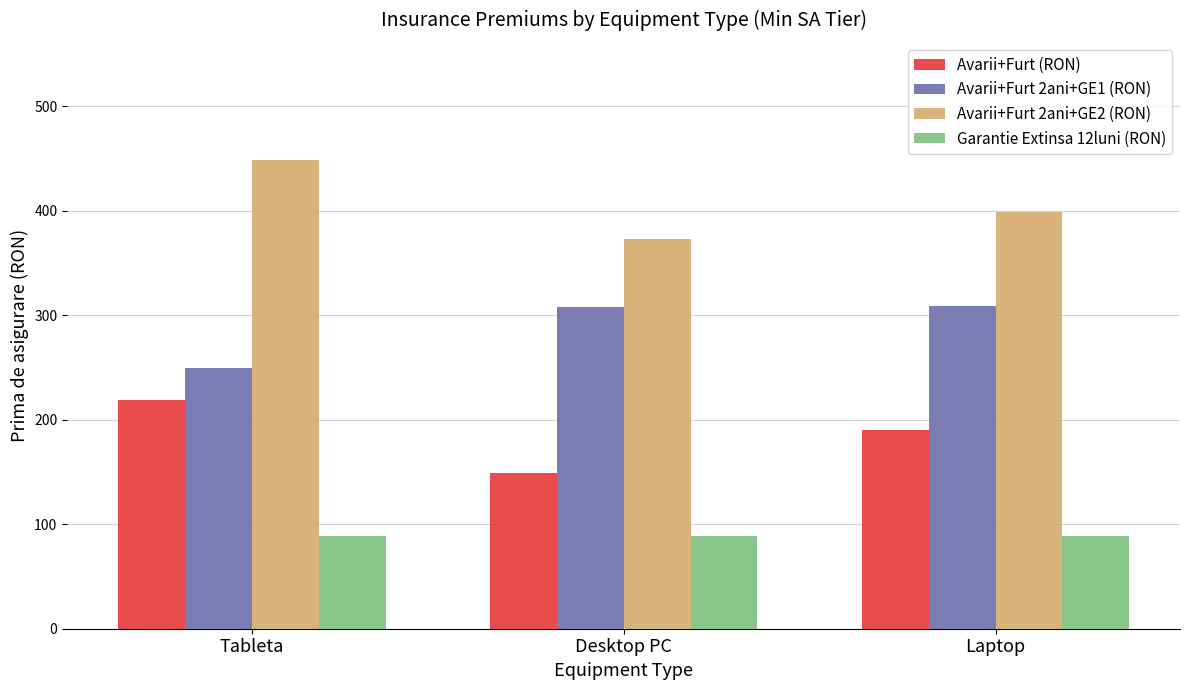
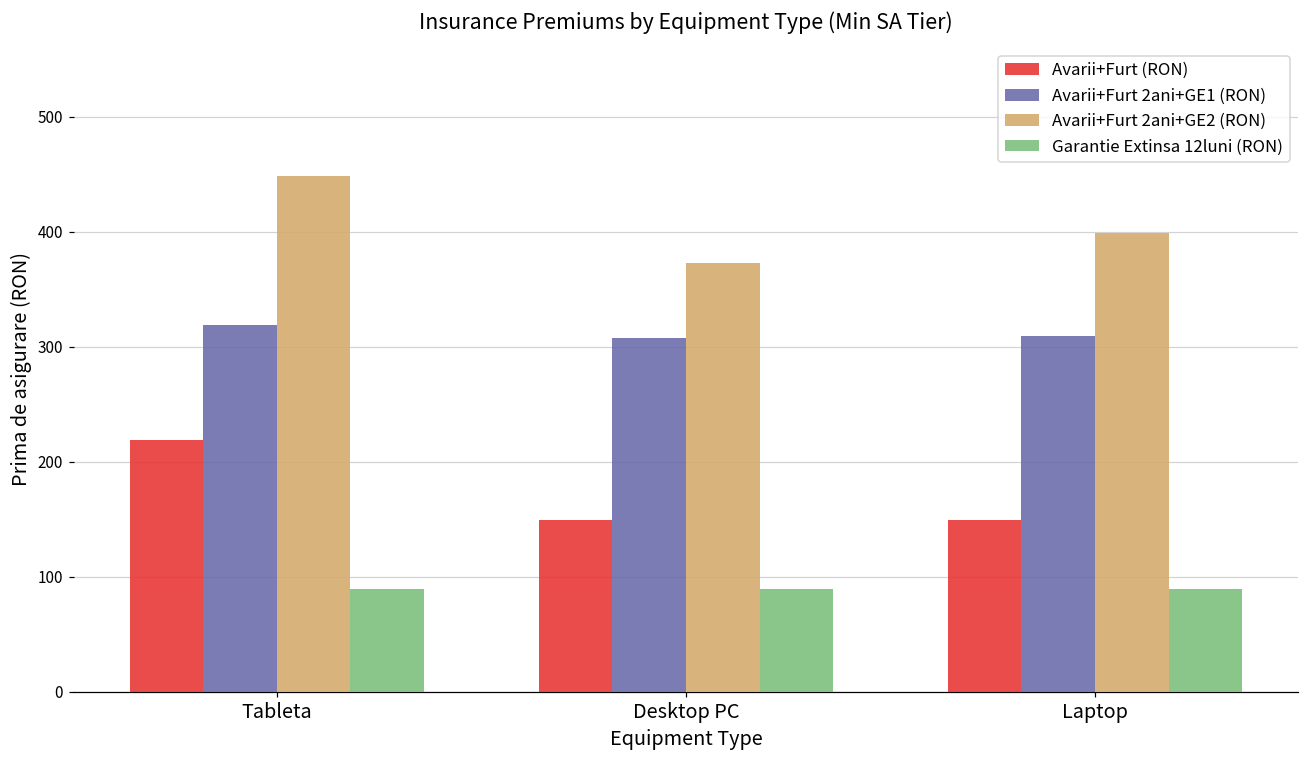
Avarii+Furt 2ani+GE1 (RON), Tableta: 250 -> 319
Avarii+Furt (RON), Laptop: 190 -> 149
